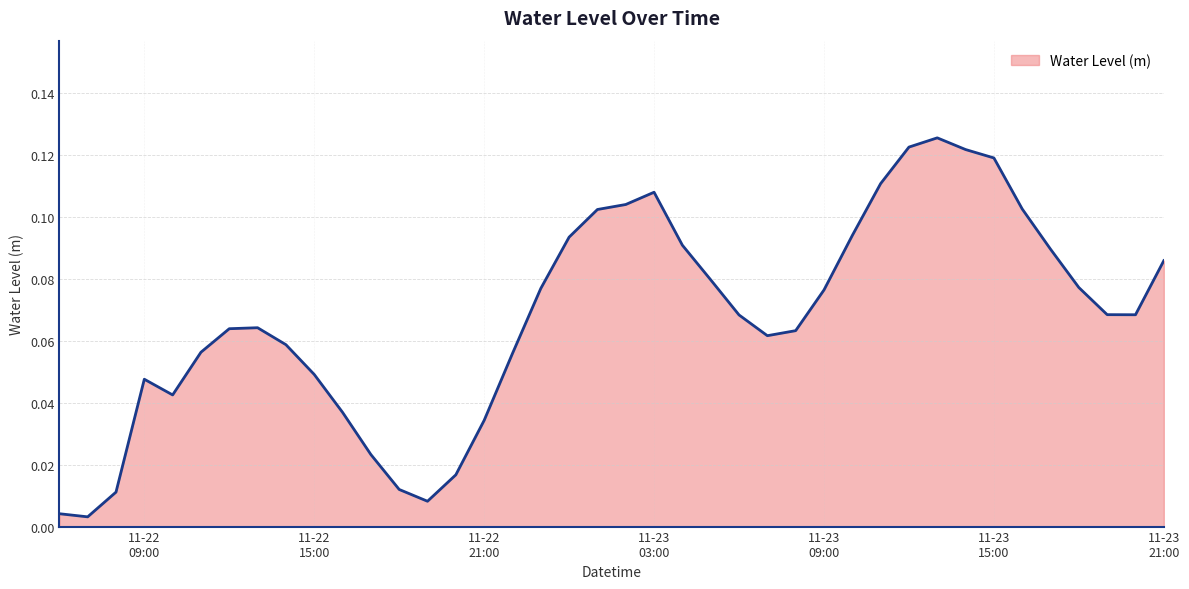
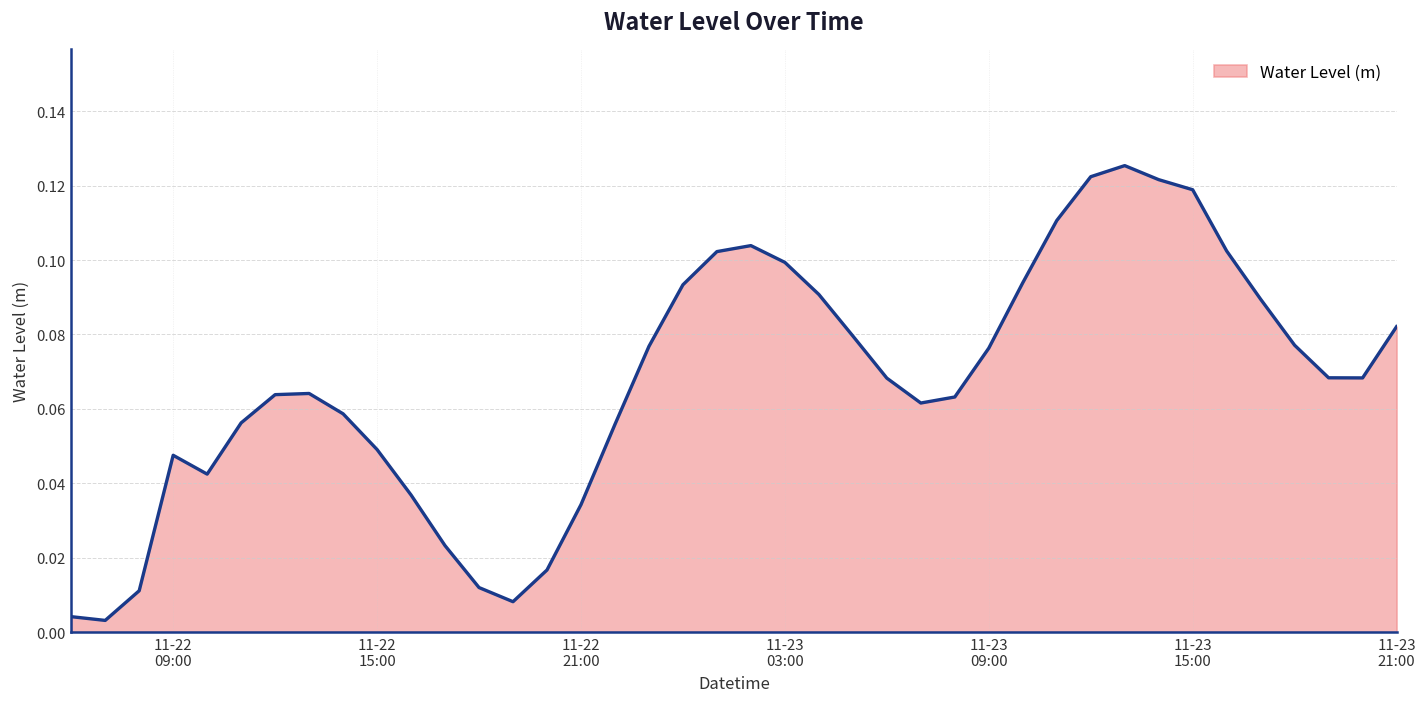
11-23 03:00: 0.108 -> 0.099
11-23 21:00: 0.086 -> 0.082
